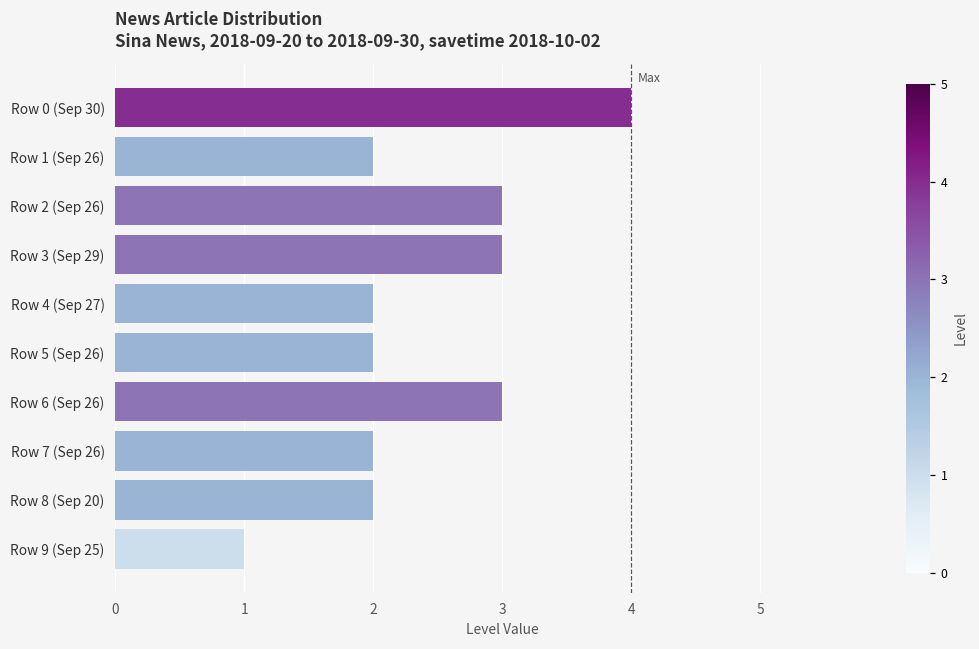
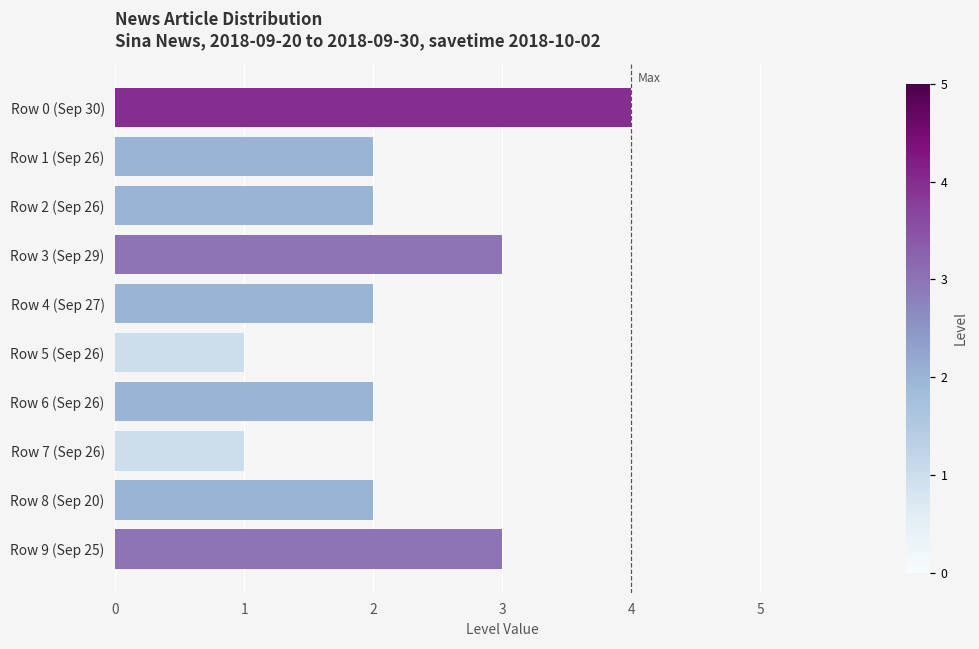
Row 2 (Sep 26): 3 -> 2
Row 5 (Sep 26): 2 -> 1
Row 6 (Sep 26): 3 -> 2
Row 7 (Sep 26): 2 -> 1
Row 9 (Sep 25): 1 -> 3
